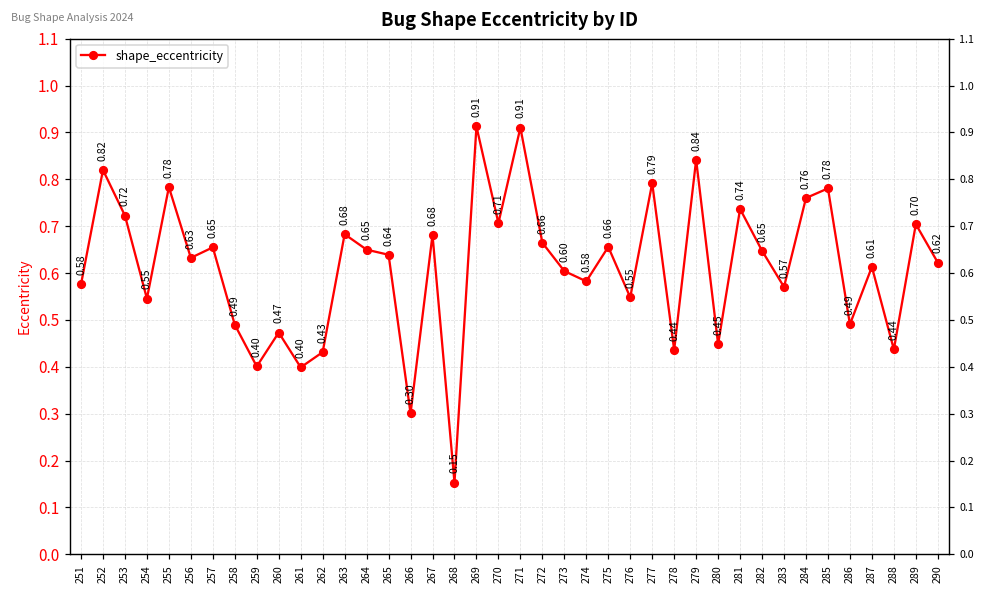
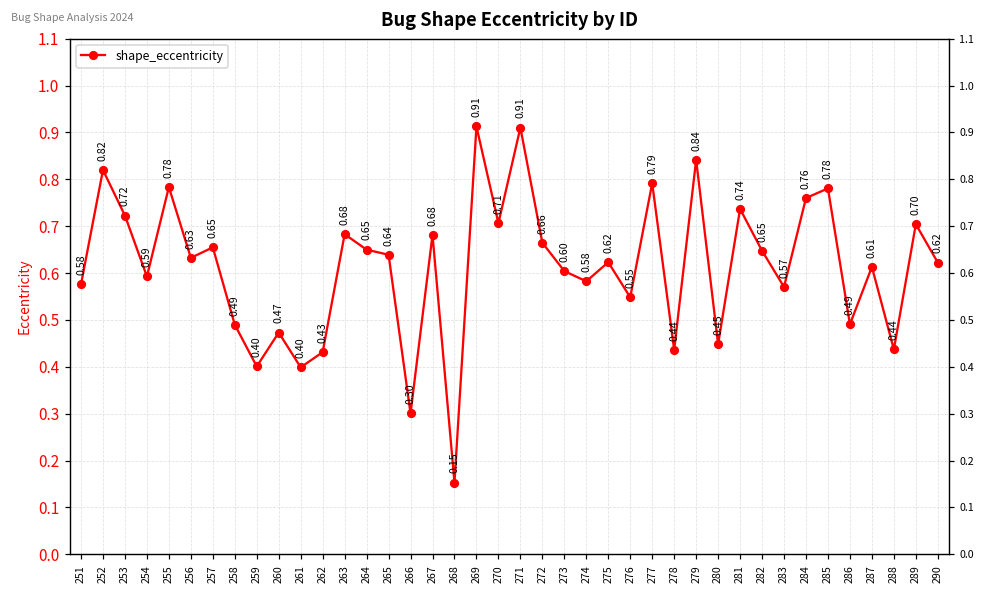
254: 0.55 -> 0.59
275: 0.66 -> 0.62
